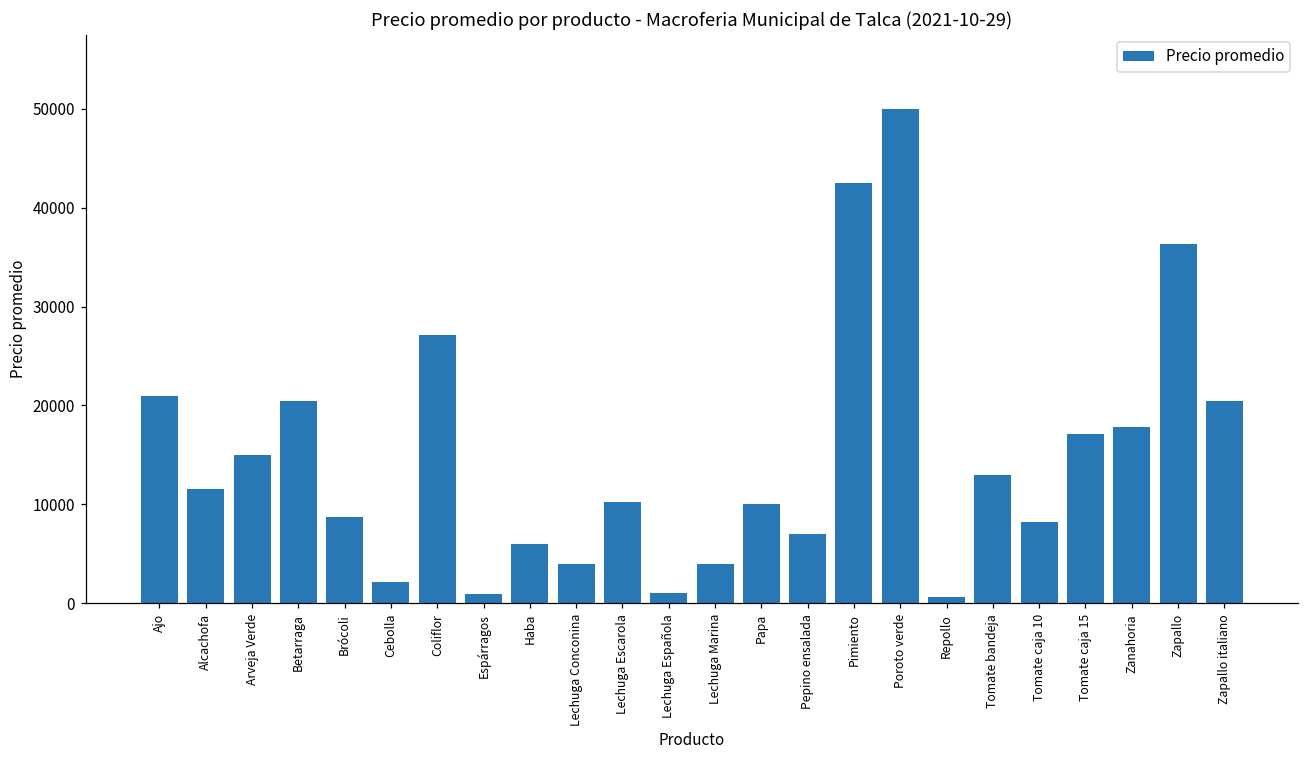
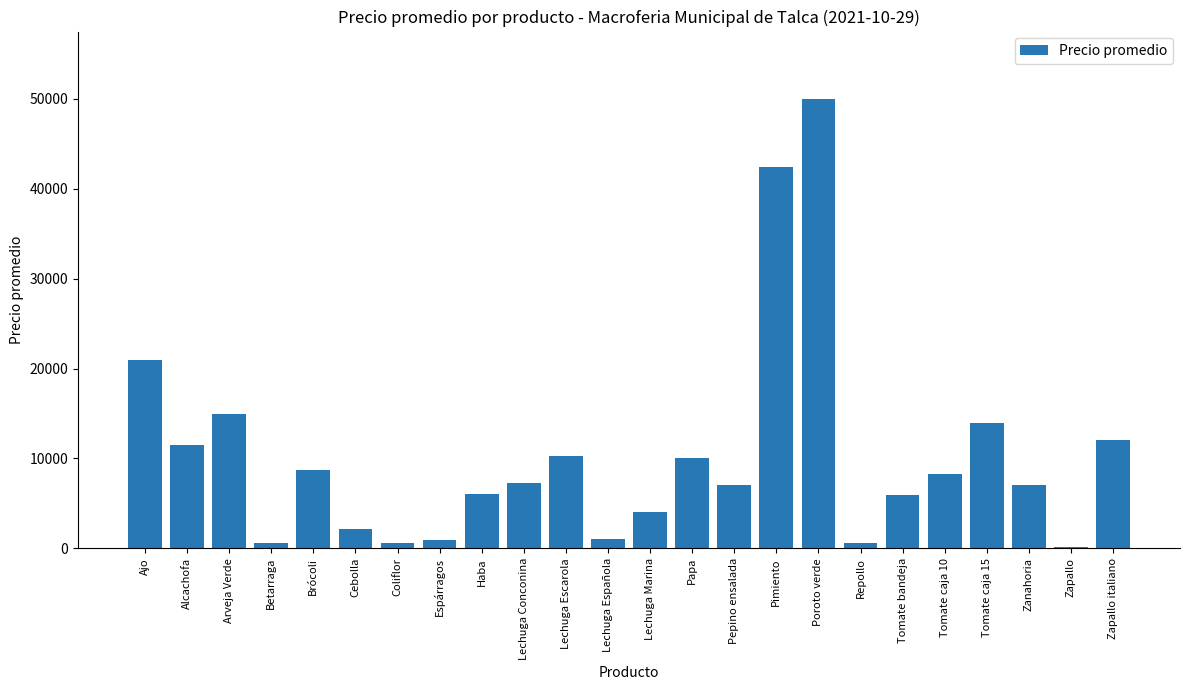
Betarraga: 20000 -> 1000
Coliflor: 27000 -> 1000
Lechuga Conconina: 4000 -> 7000
Tomate bandeja: 13000 -> 6000
Tomate caja 15: 17000 -> 14000
Zanahoria: 18000 -> 7000
Zapallo: 36000 -> 0
Zapallo italiano: 20000 -> 12000
